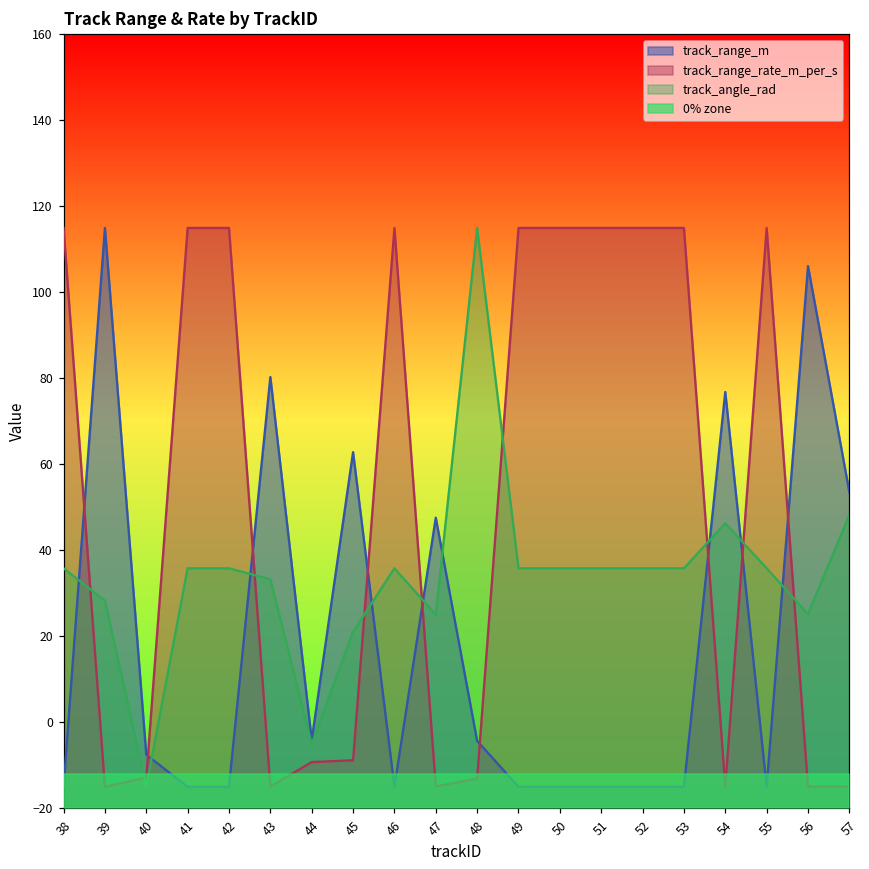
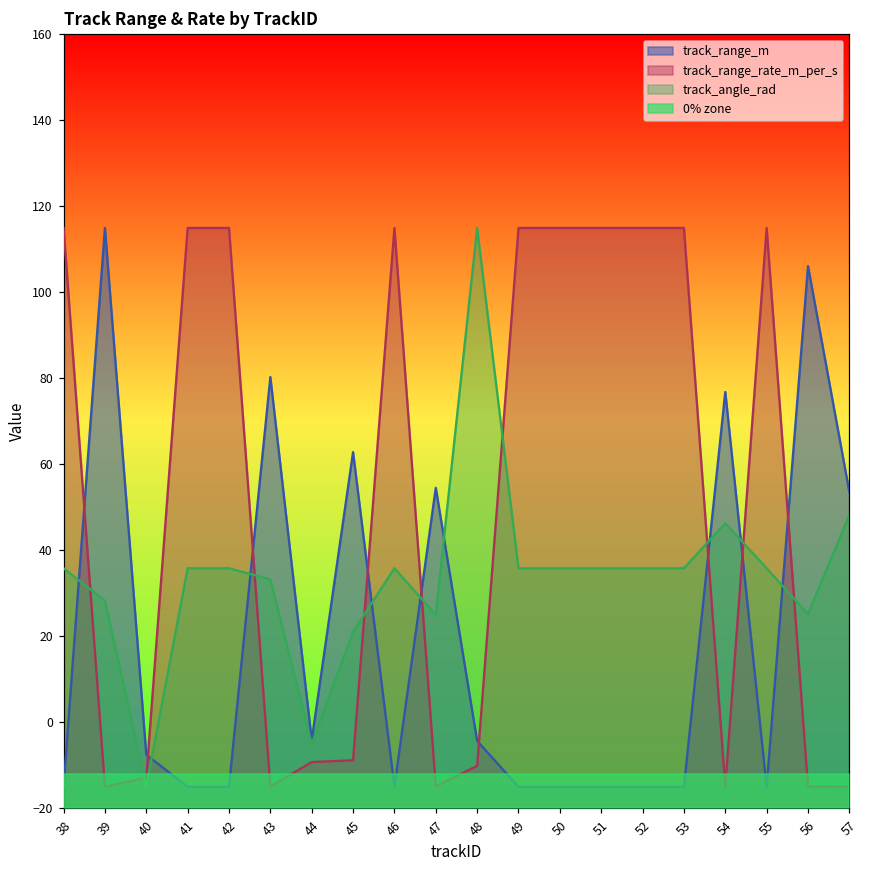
track_range_m, 47: 48 -> 55
track_range_rate_m_per_s, 48: -13 -> -10
